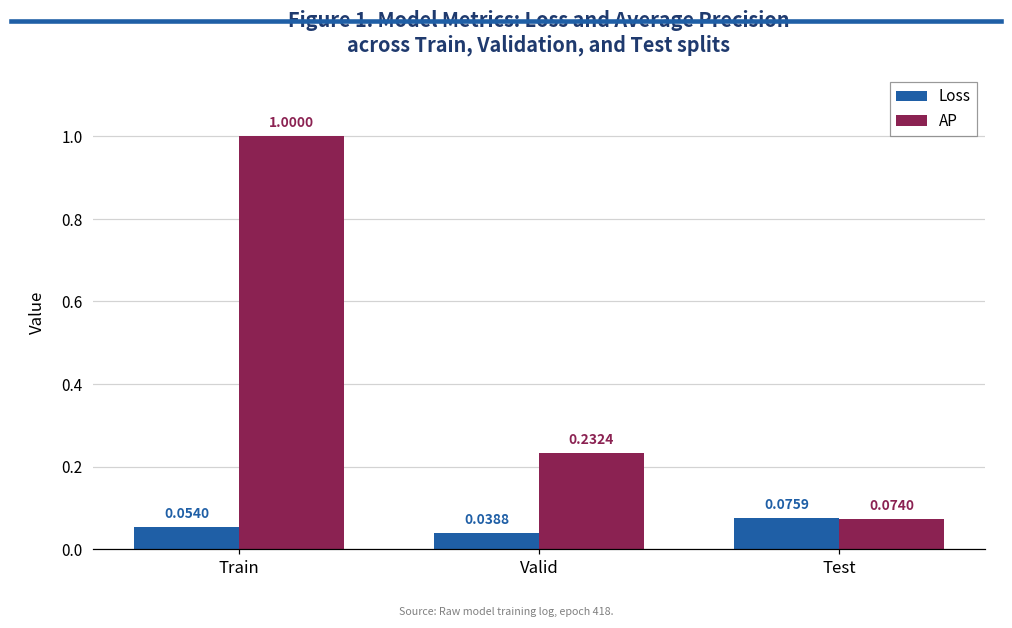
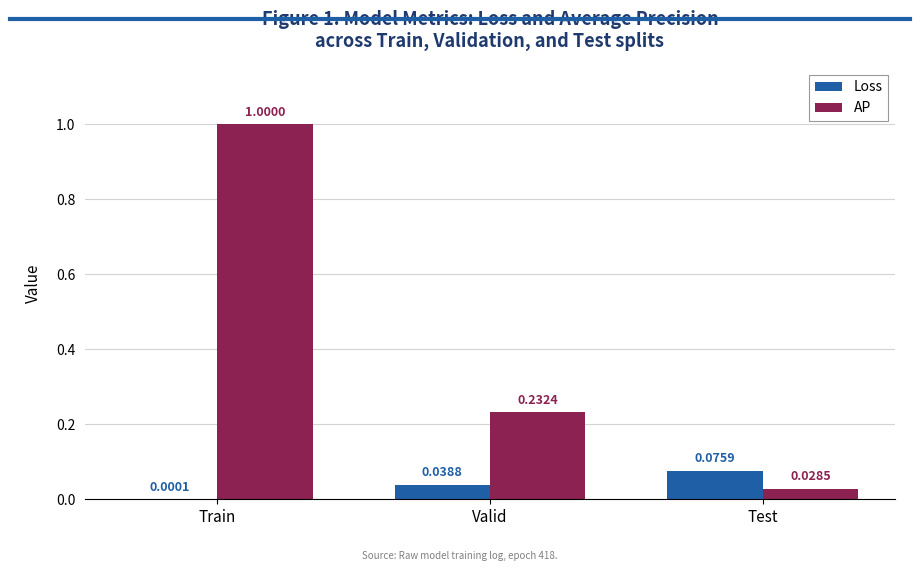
Loss, Train: 0.0540 -> 0.0001
AP, Test: 0.0740 -> 0.0285
